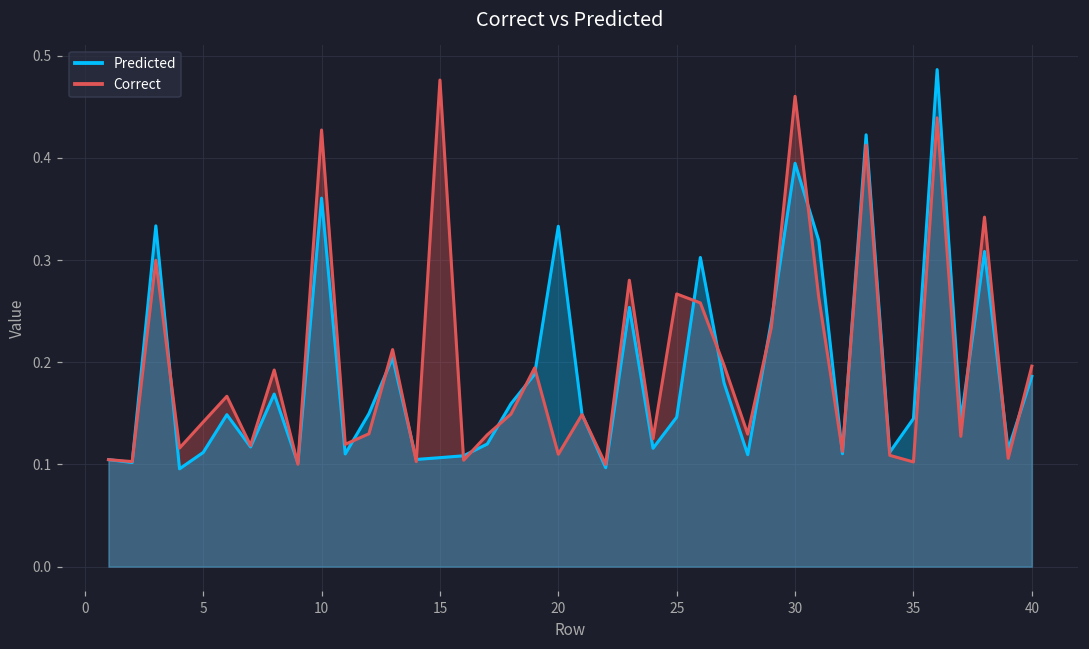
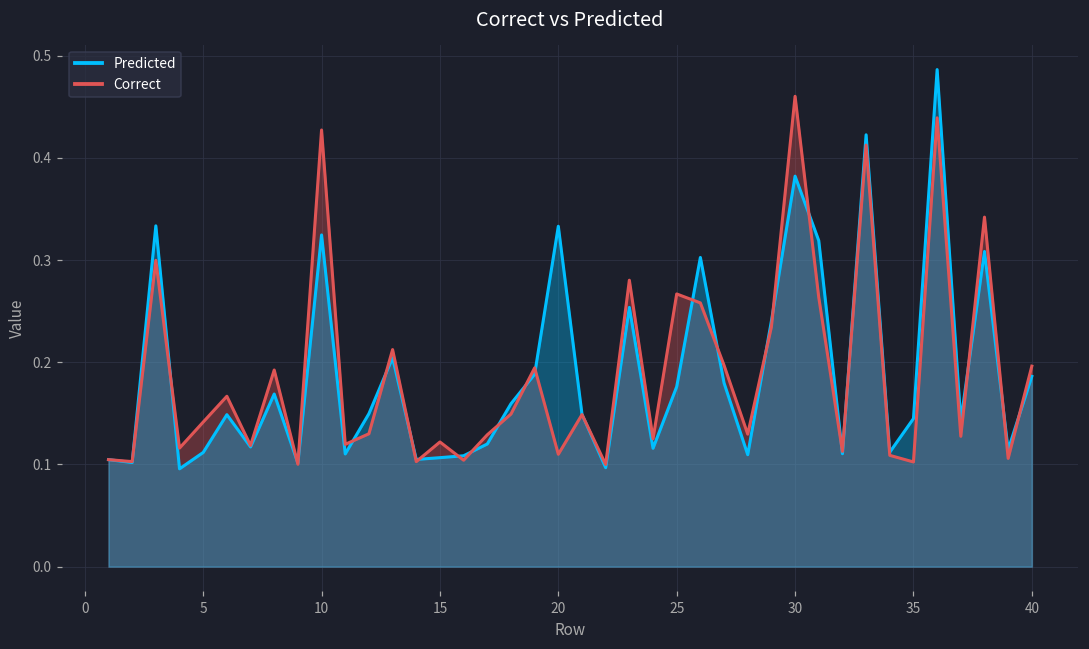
Predicted, 10: 0.36 -> 0.32
Correct, 15: 0.48 -> 0.12
Predicted, 25: 0.15 -> 0.18
Predicted, 30: 0.39 -> 0.38
